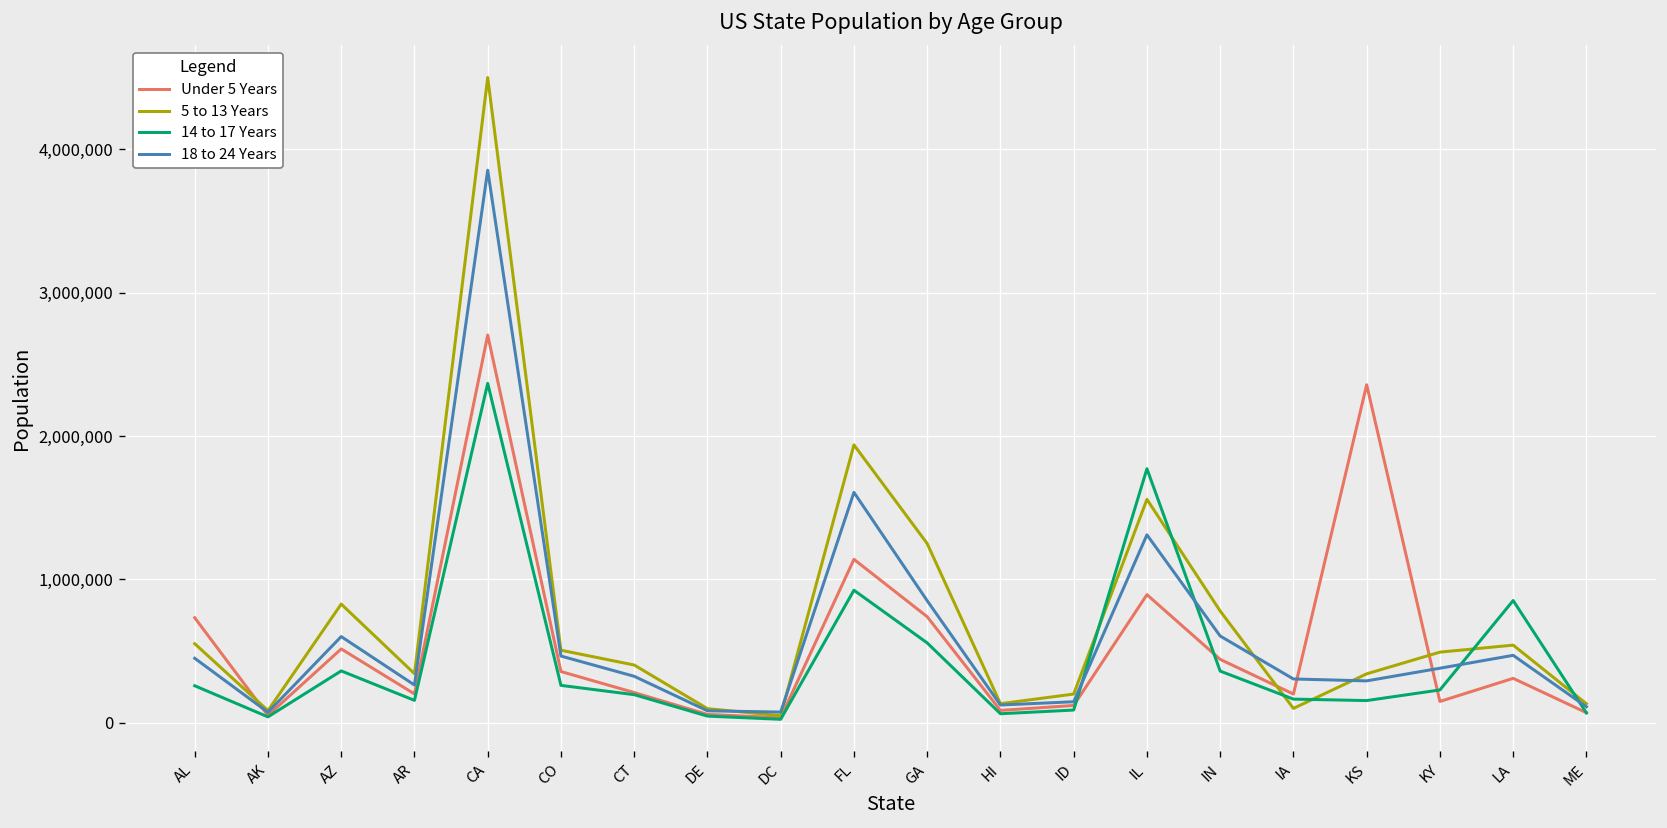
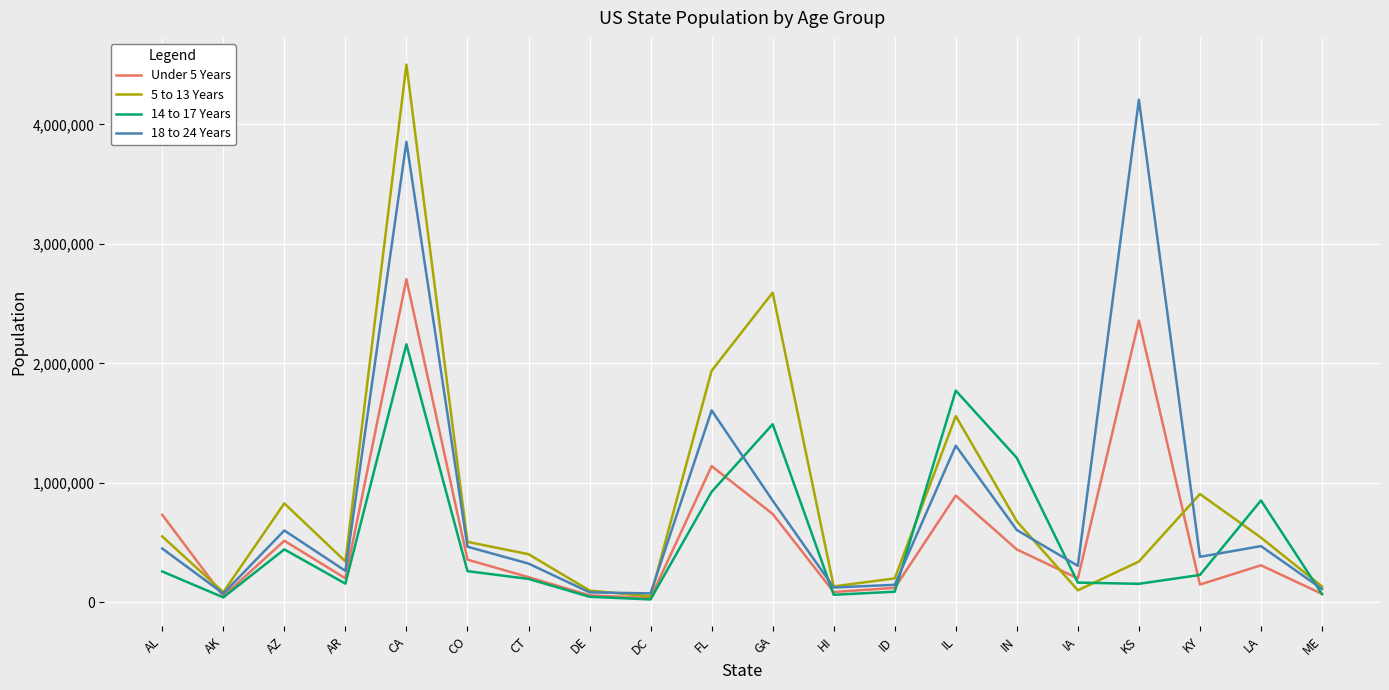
14 to 17 Years, AZ: 360,000 -> 440,000
14 to 17 Years, CA: 2,370,000 -> 2,160,000
5 to 13 Years, GA: 1,250,000 -> 2,590,000
14 to 17 Years, GA: 560,000 -> 1,490,000
5 to 13 Years, IN: 780,000 -> 680,000
14 to 17 Years, IN: 360,000 -> 1,210,000
18 to 24 Years, KS: 290,000 -> 4,210,000
5 to 13 Years, KY: 490,000 -> 910,000
